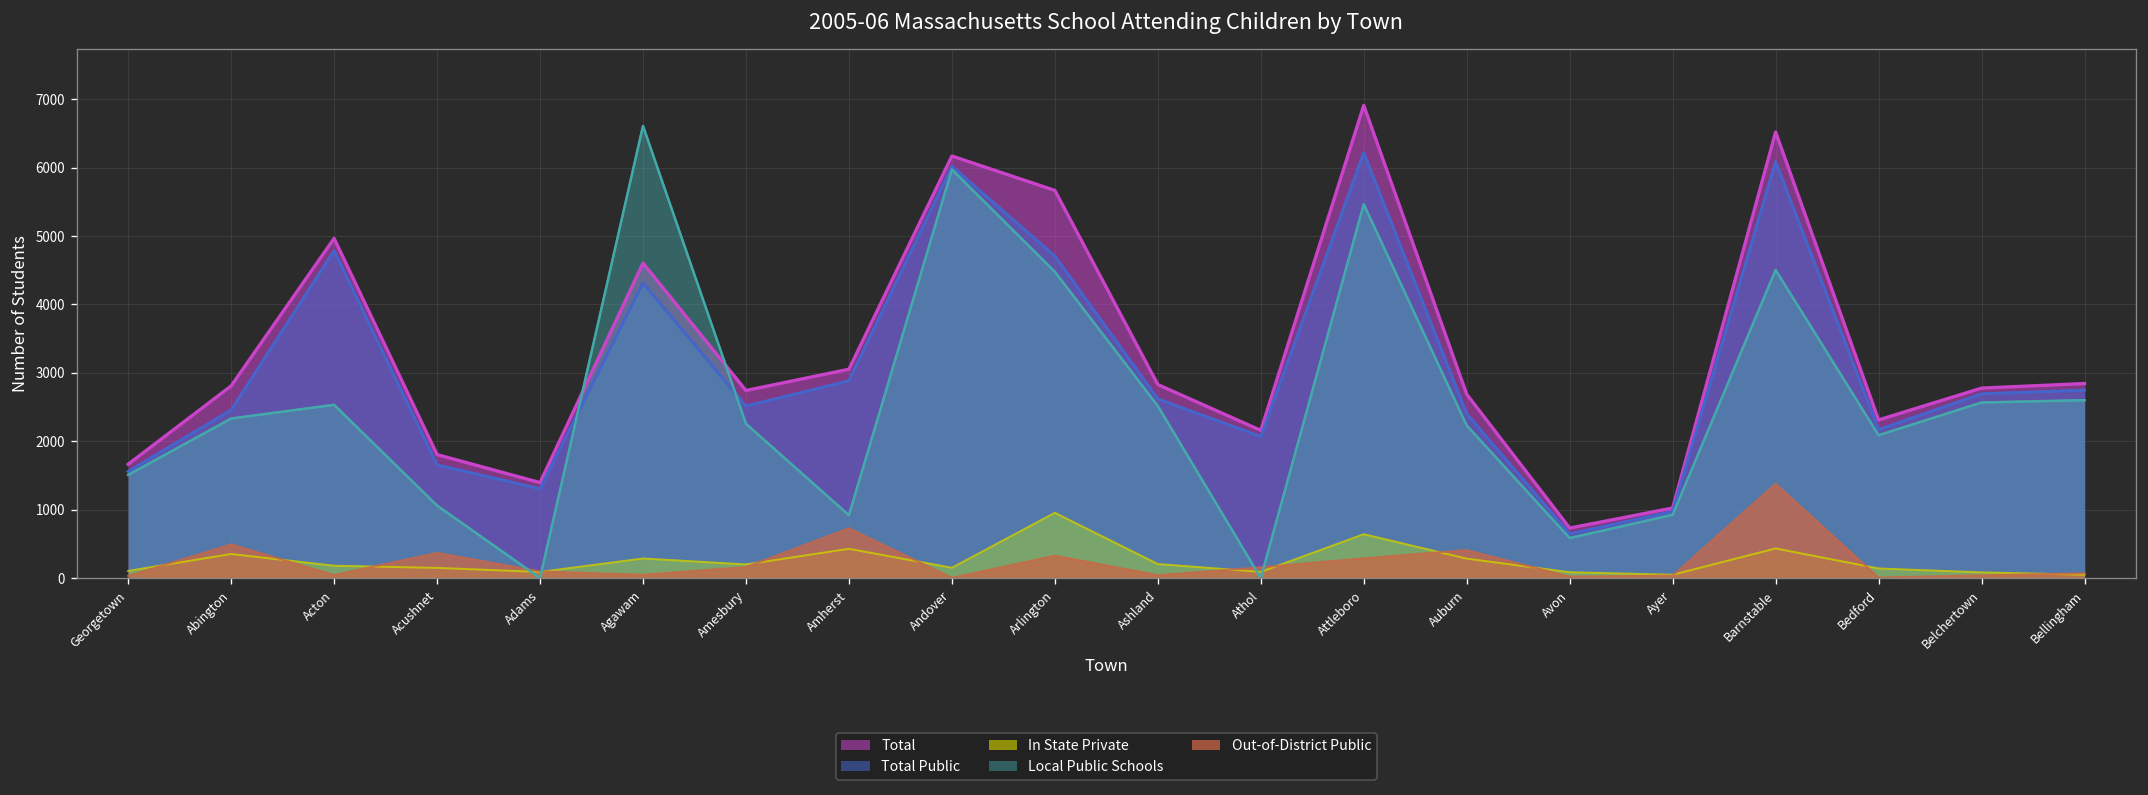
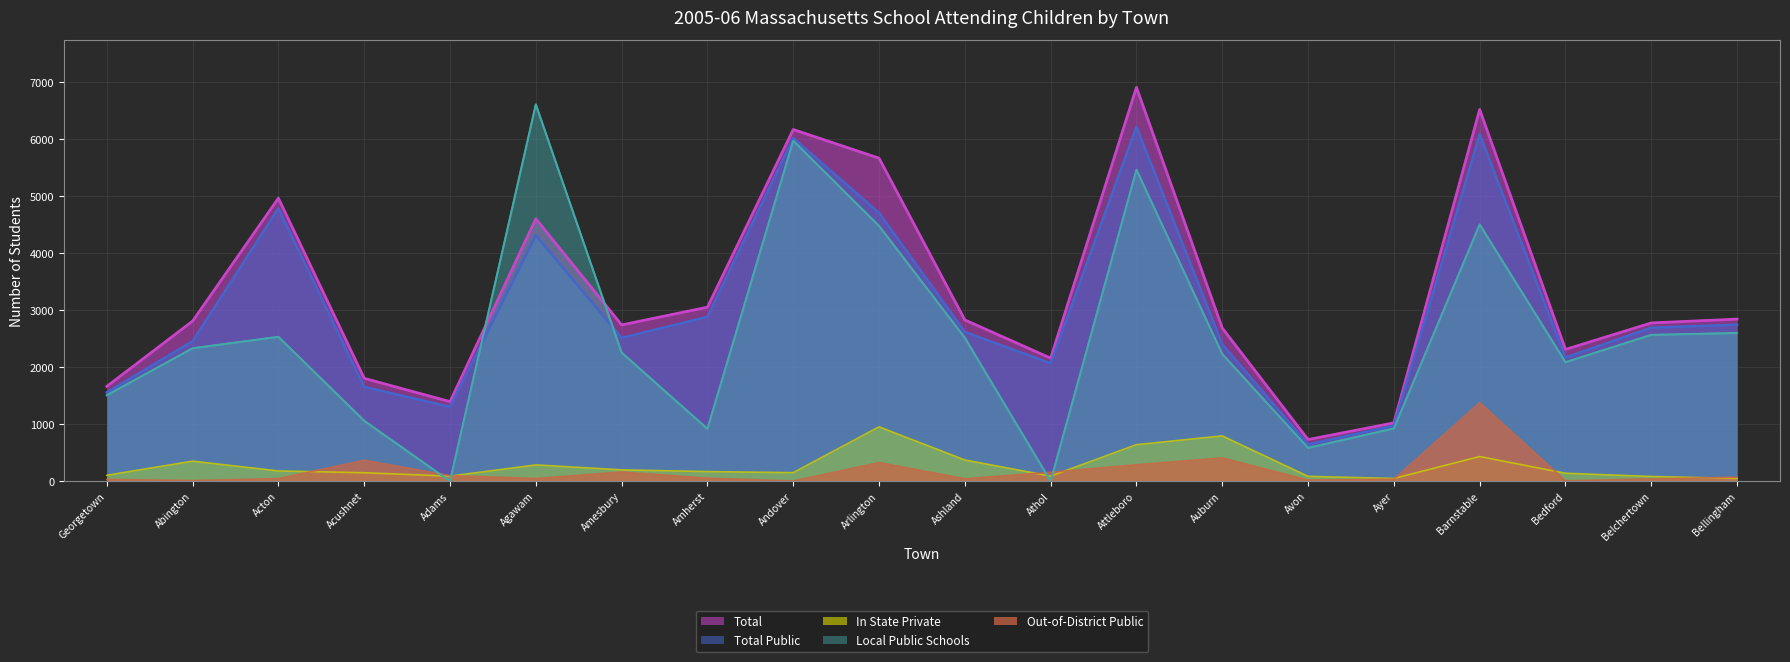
Out-of-District Public, Abington: 500 -> 0
In State Private, Amherst: 400 -> 200
Out-of-District Public, Amherst: 700 -> 100
In State Private, Ashland: 200 -> 400
In State Private, Auburn: 300 -> 800
